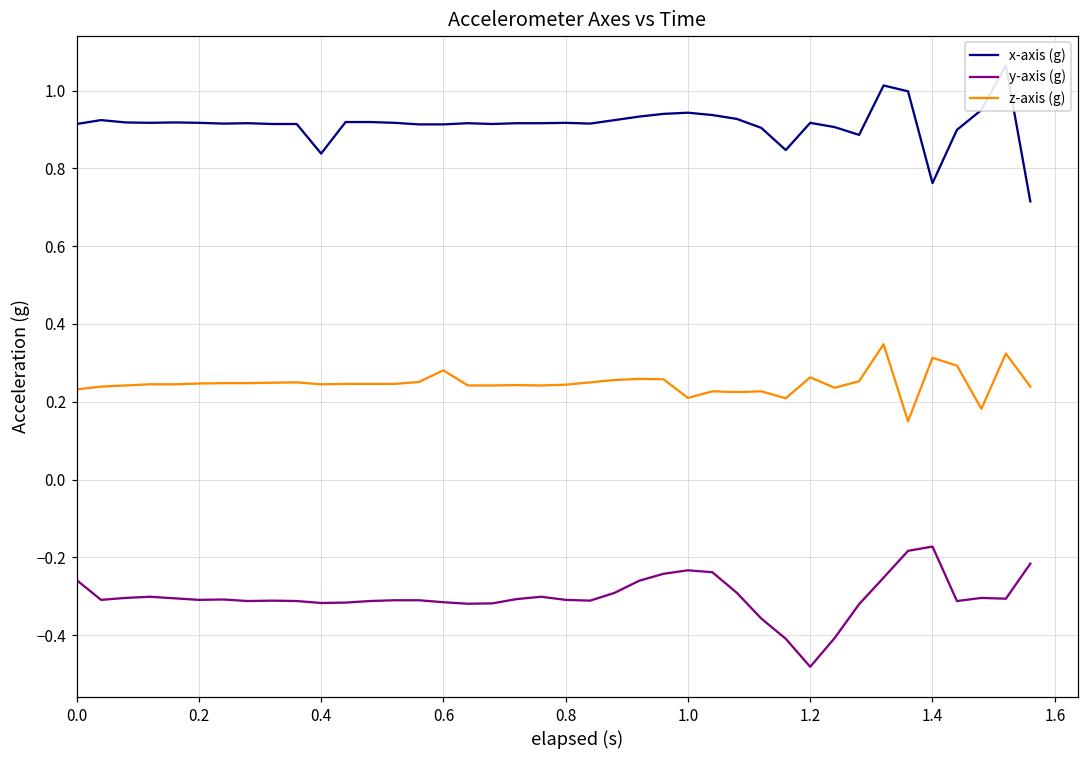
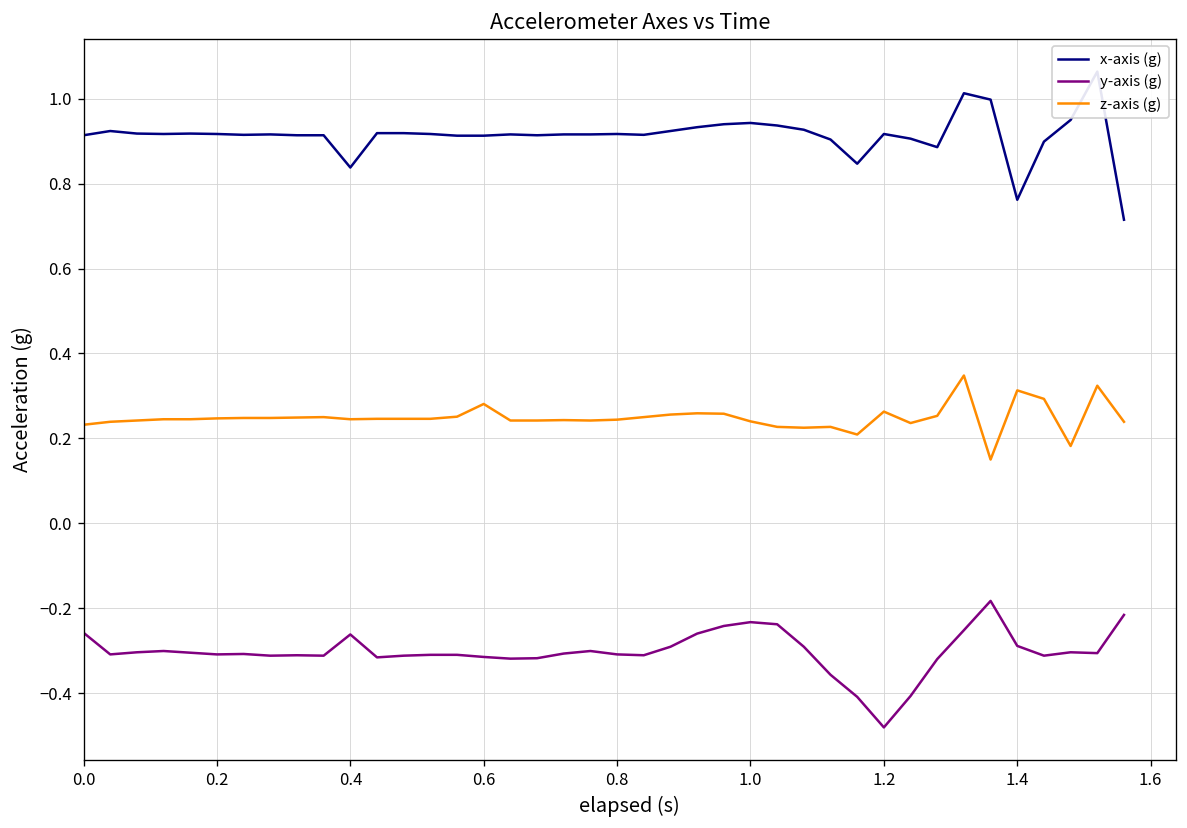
y-axis (g), 0.4: -0.32 -> -0.26
z-axis (g), 1.0: 0.21 -> 0.24
y-axis (g), 1.4: -0.17 -> -0.29
